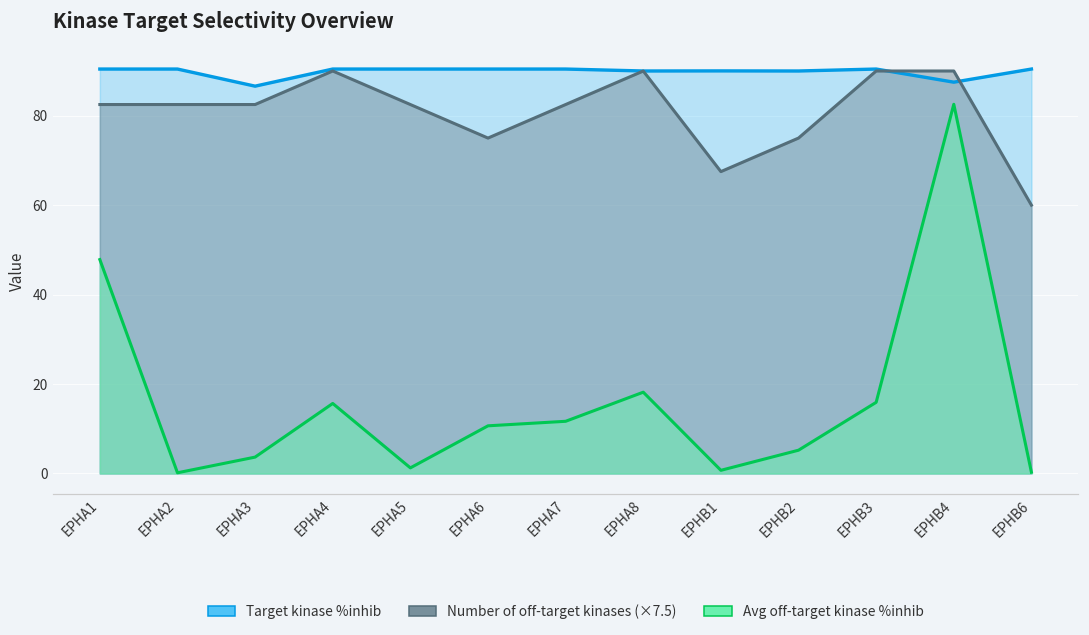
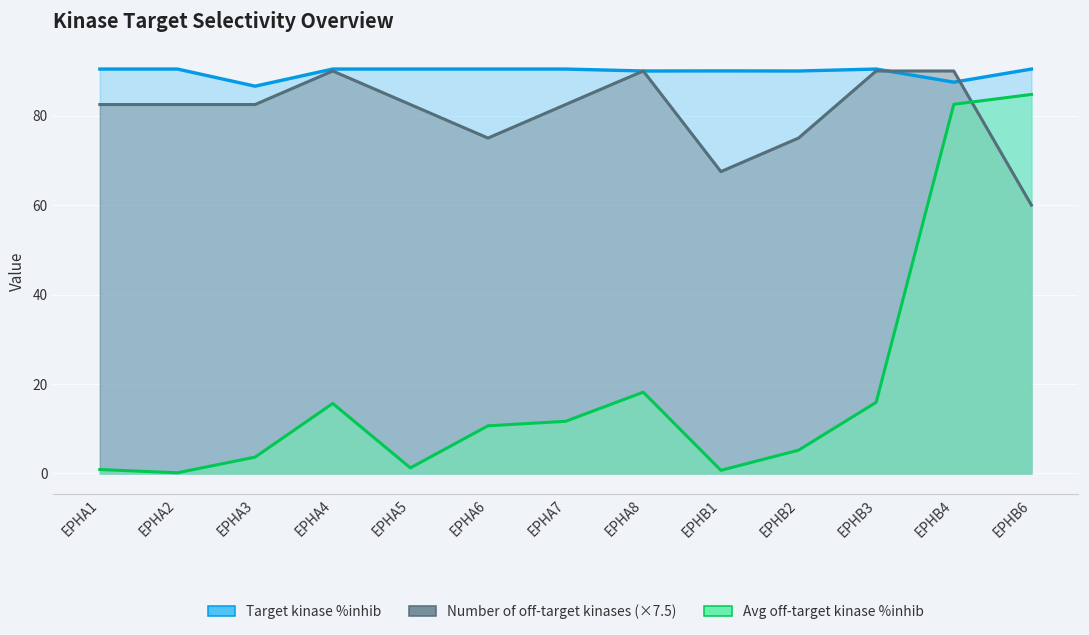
Avg off-target kinase %inhib, EPHA1: 48 -> 1
Avg off-target kinase %inhib, EPHB6: 0 -> 85
